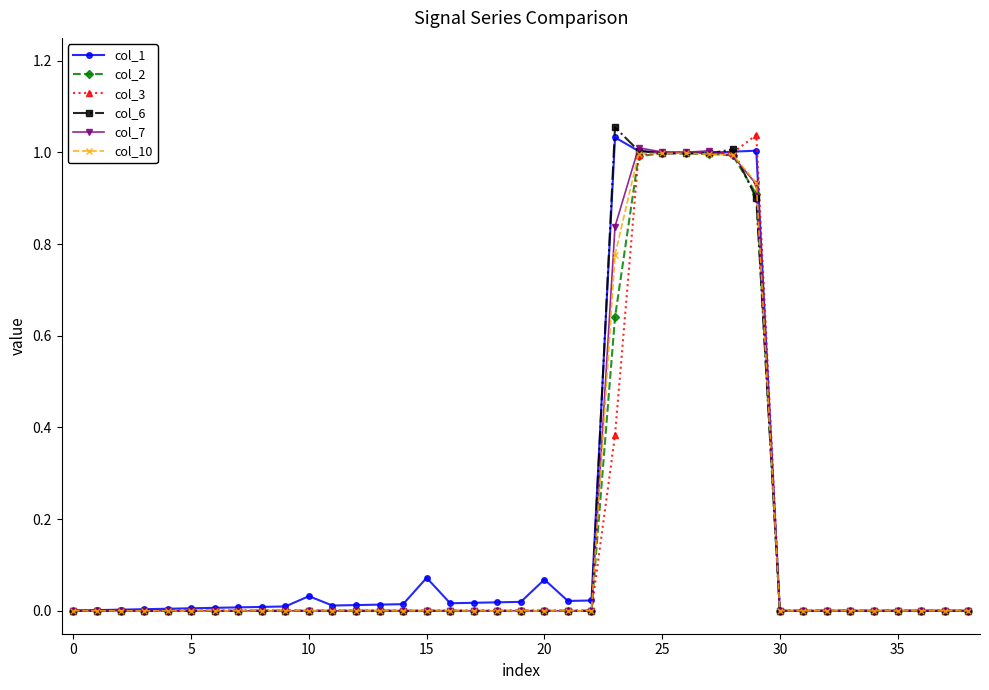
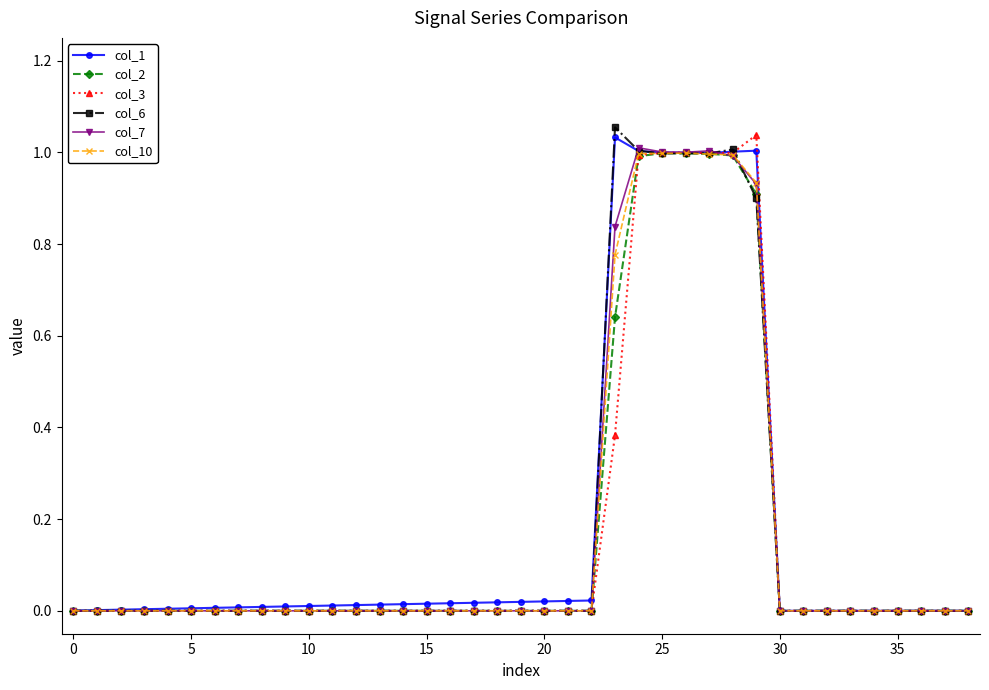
col_1, 10: 0.03 -> 0.01
col_1, 15: 0.07 -> 0.02
col_1, 20: 0.07 -> 0.02
